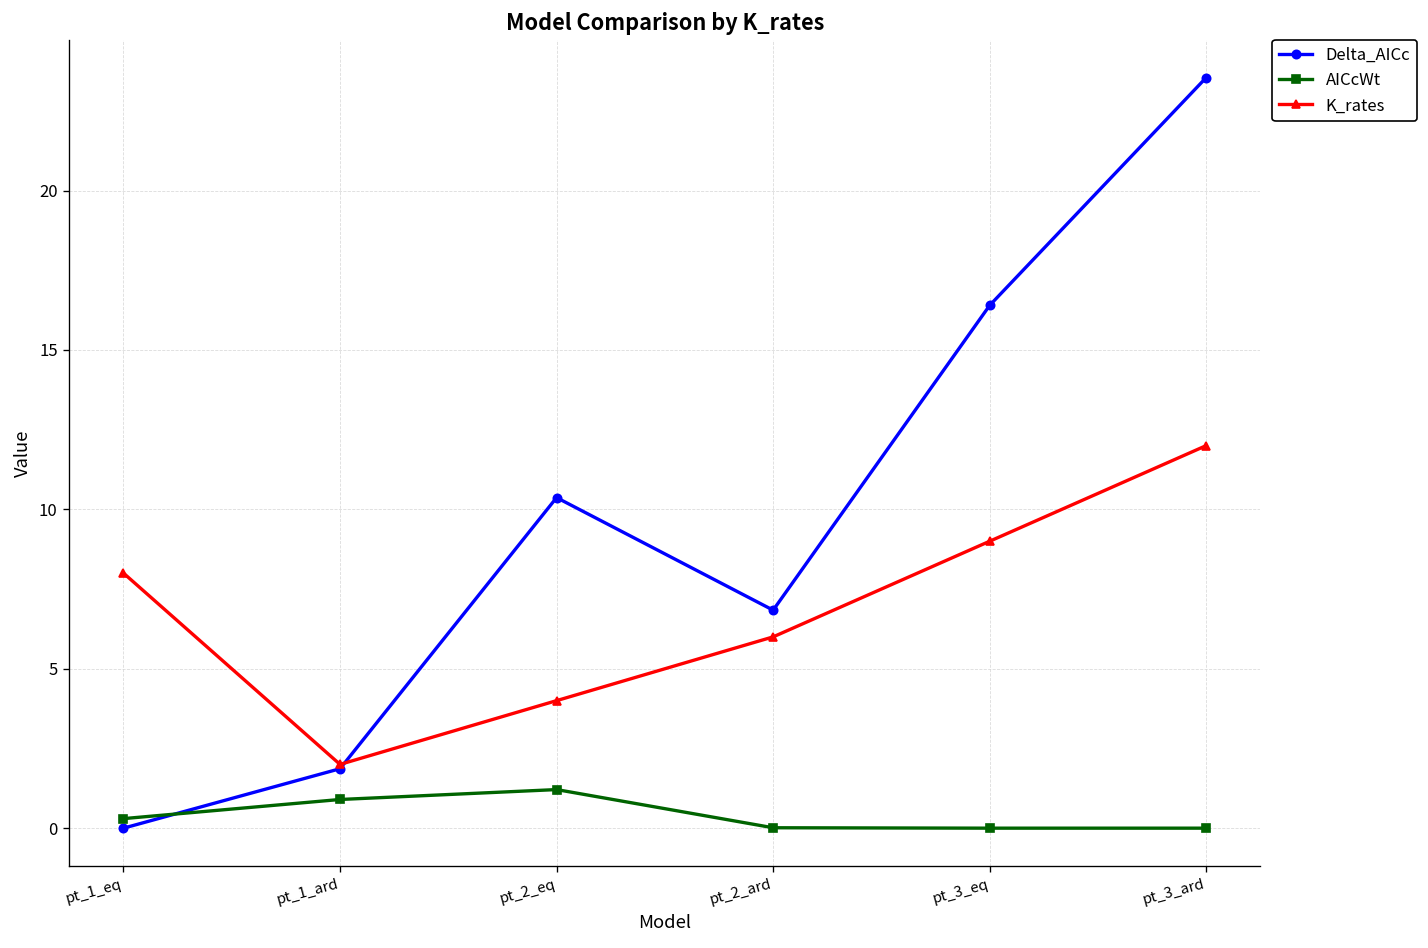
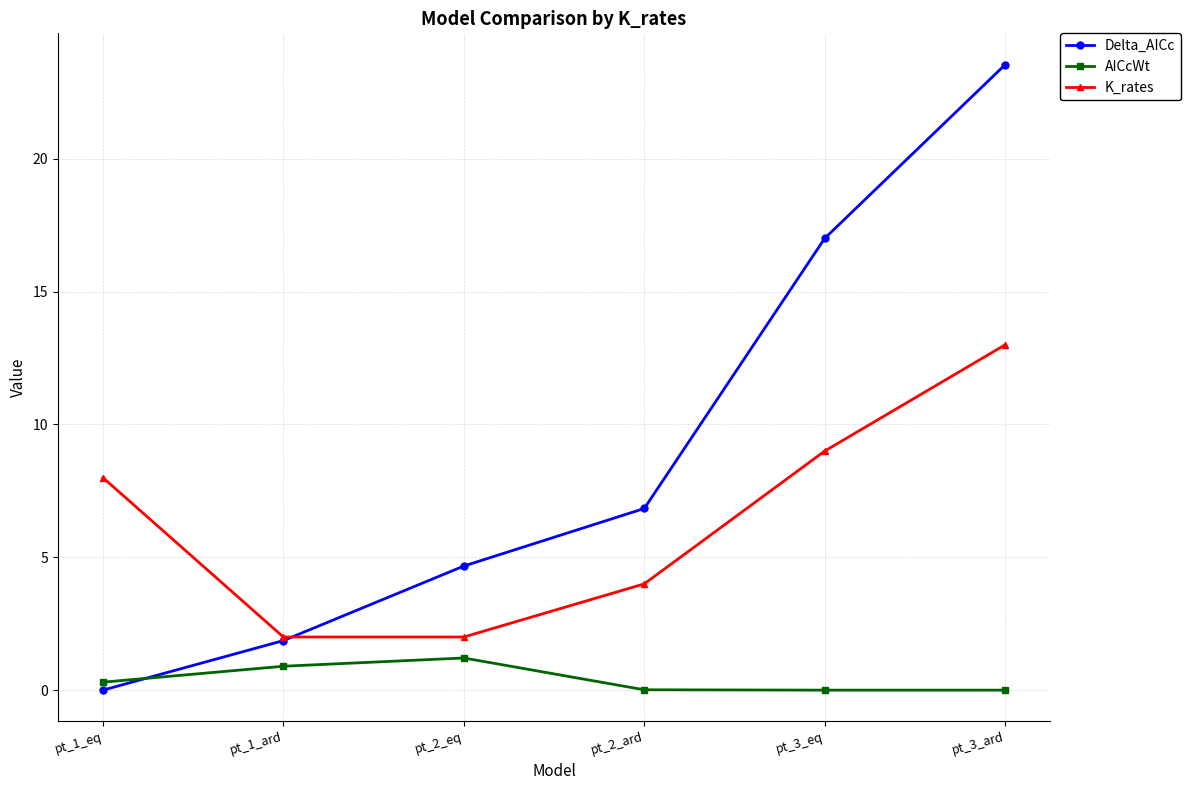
Delta_AICc, pt_2_eq: 10.4 -> 4.7
K_rates, pt_2_eq: 4 -> 2
K_rates, pt_2_ard: 6 -> 4
Delta_AICc, pt_3_eq: 16.4 -> 17.0
K_rates, pt_3_ard: 12 -> 13
